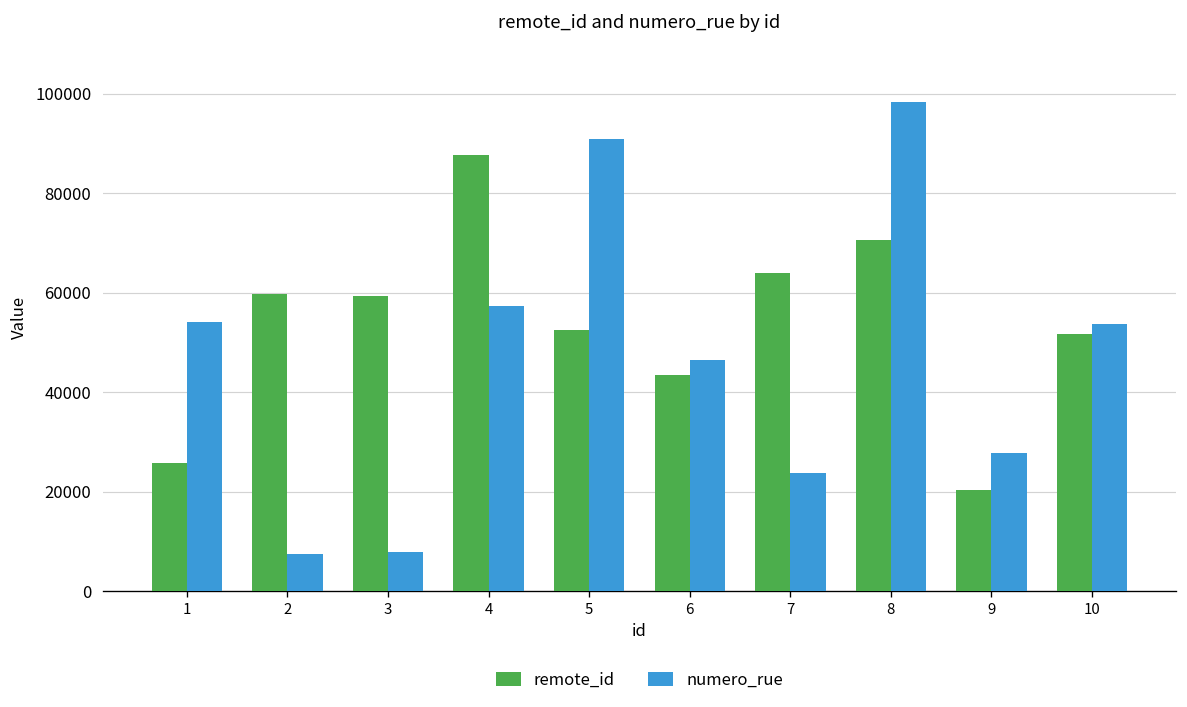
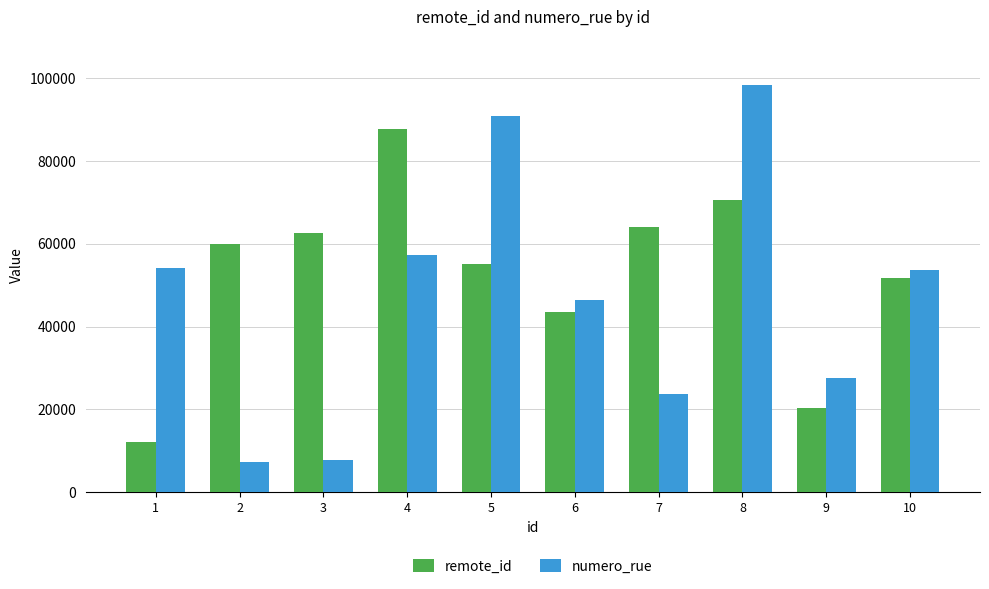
remote_id, 1: 26000 -> 12000
remote_id, 3: 59000 -> 63000
remote_id, 5: 53000 -> 55000
